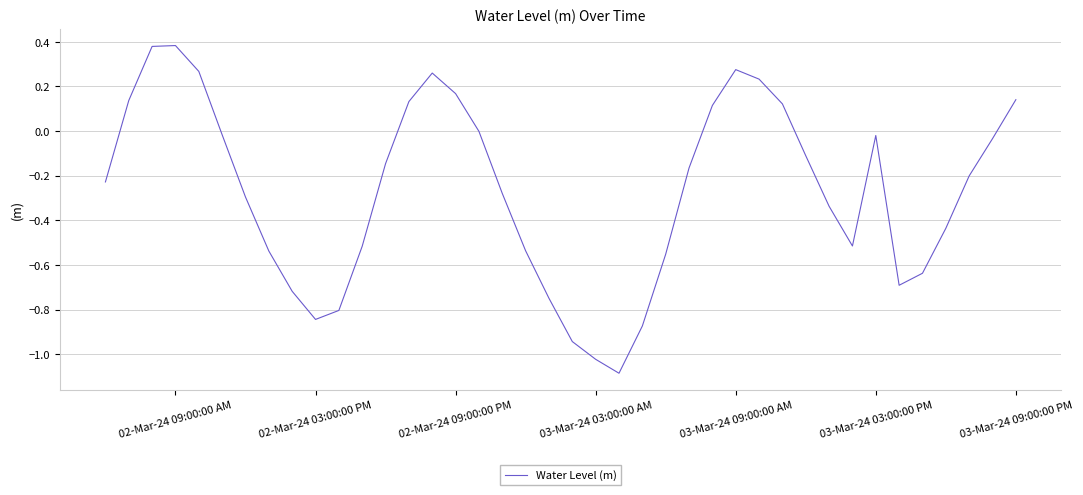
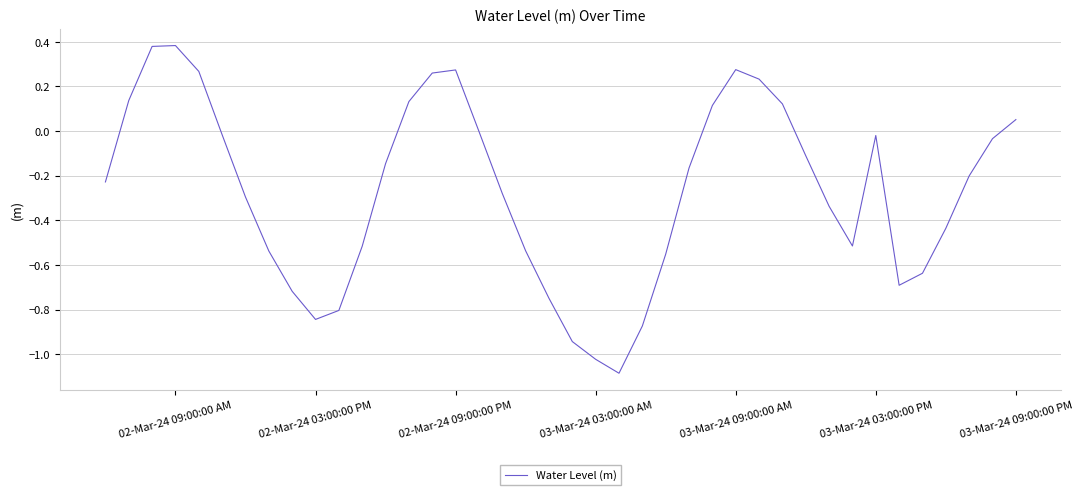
02-Mar-24 09:00:00 PM: 0.17 -> 0.27
03-Mar-24 09:00:00 PM: 0.14 -> 0.05
